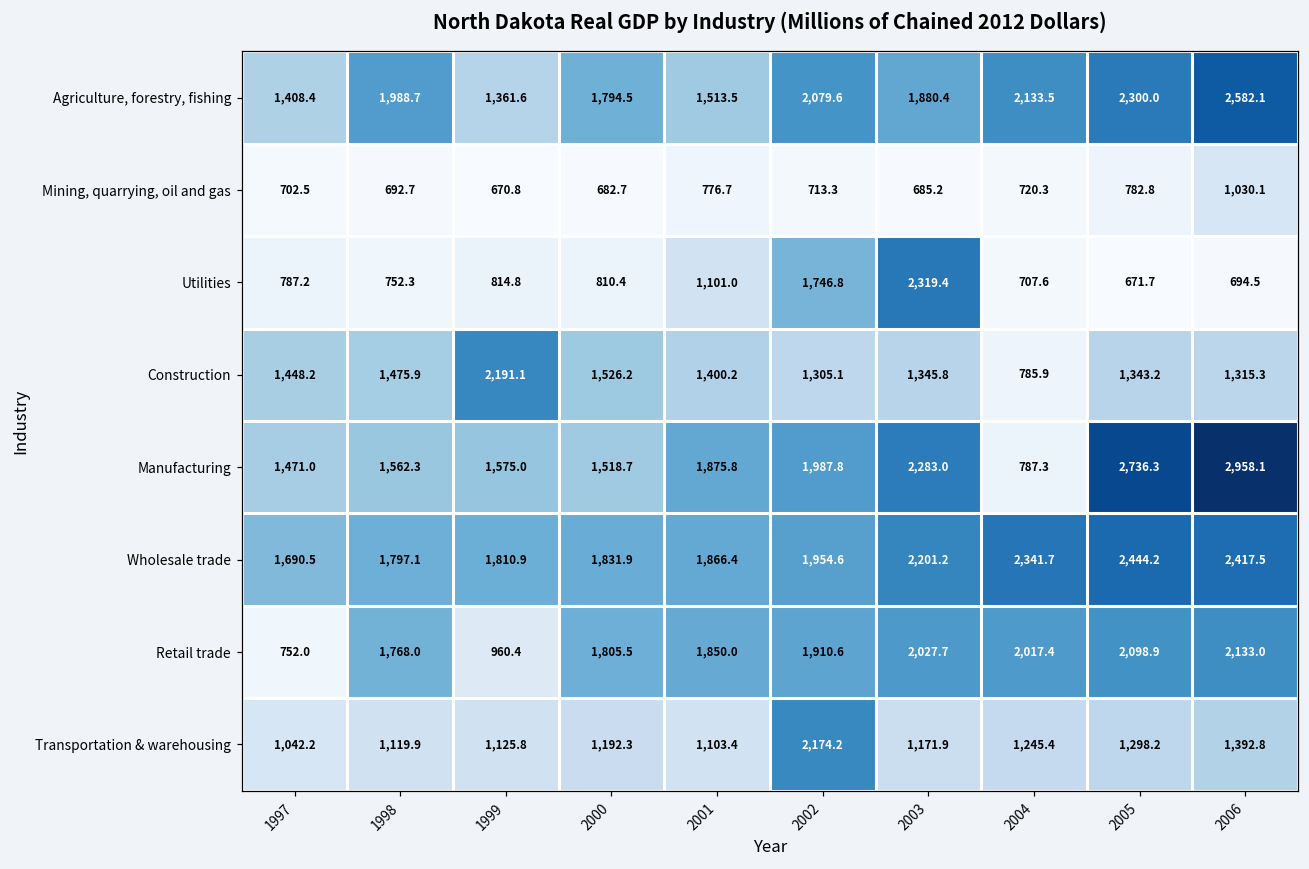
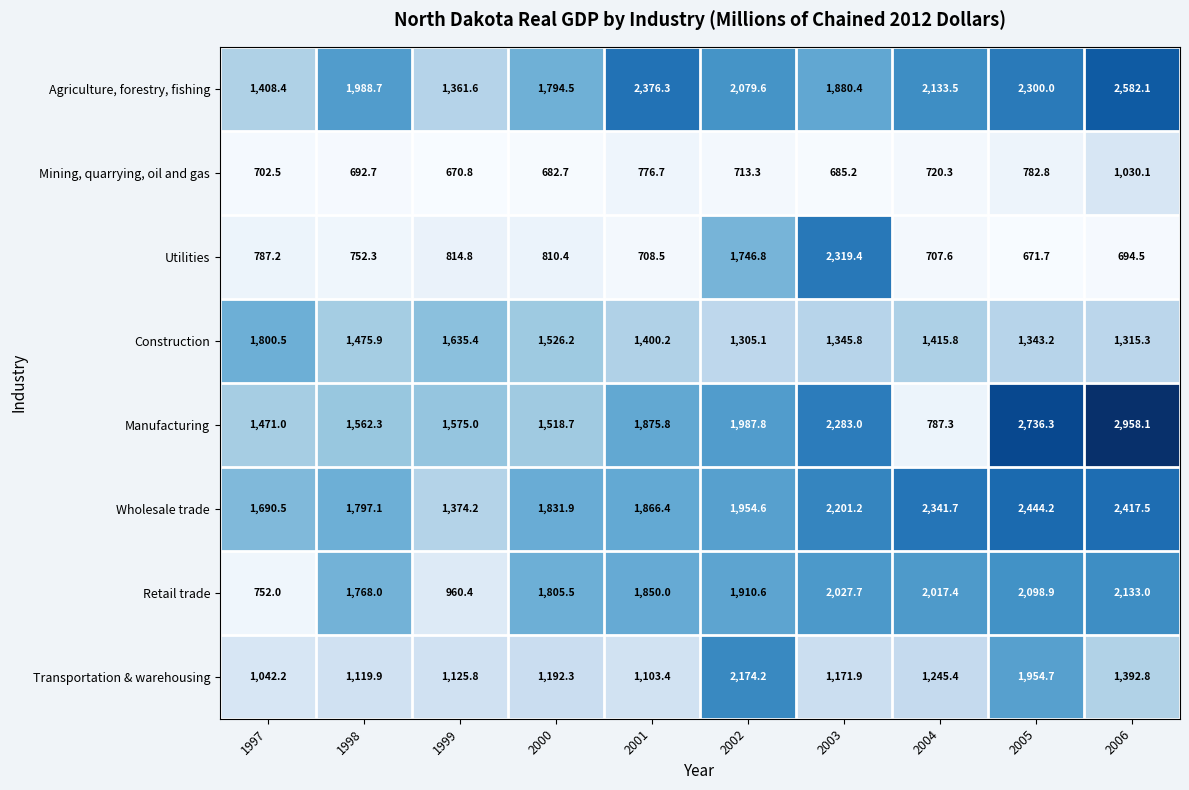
Agriculture, forestry, fishing, 2001: 1,513.5 -> 2,376.3
Utilities, 2001: 1,101.0 -> 708.5
Construction, 1997: 1,448.2 -> 1,800.5
Construction, 1999: 2,191.1 -> 1,635.4
Construction, 2004: 785.9 -> 1,415.8
Wholesale trade, 1999: 1,810.9 -> 1,374.2
Transportation & warehousing, 2005: 1,298.2 -> 1,954.7
